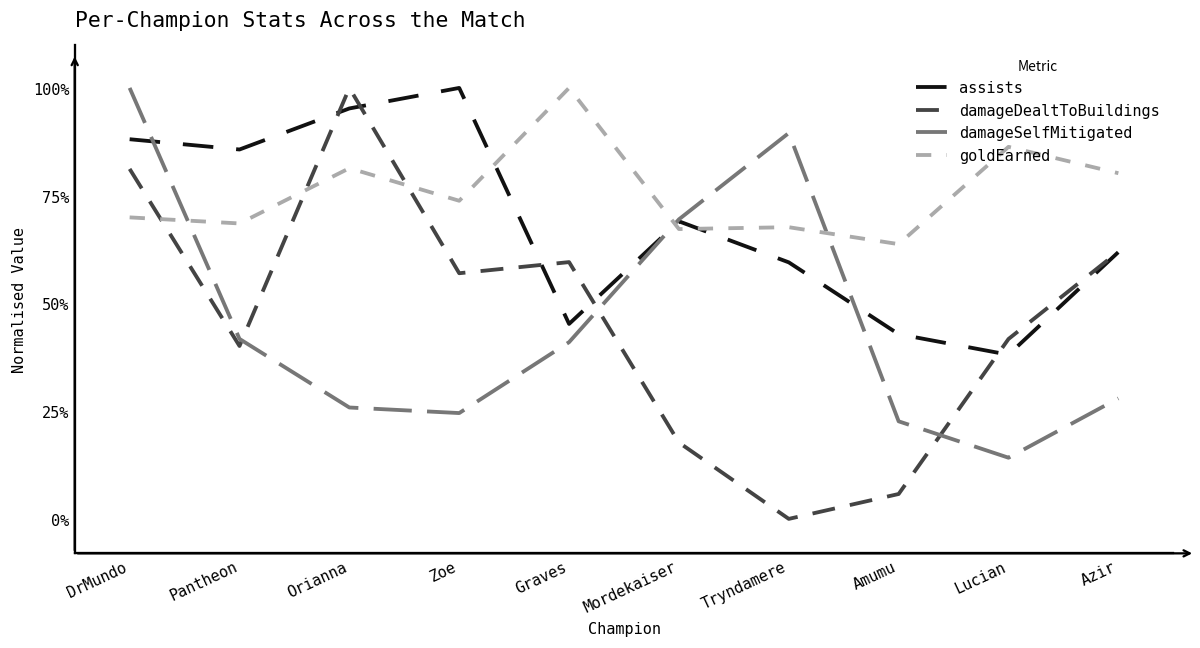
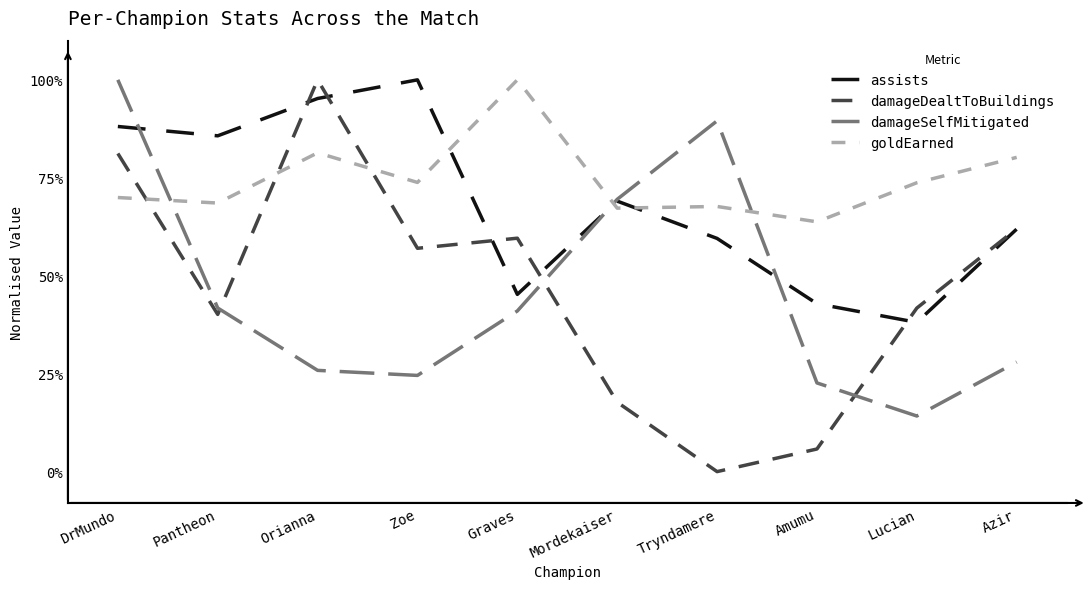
goldEarned, Lucian: 86% -> 74%
